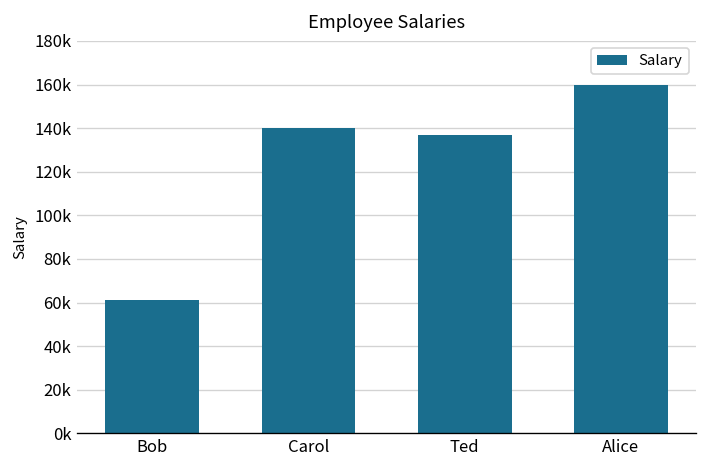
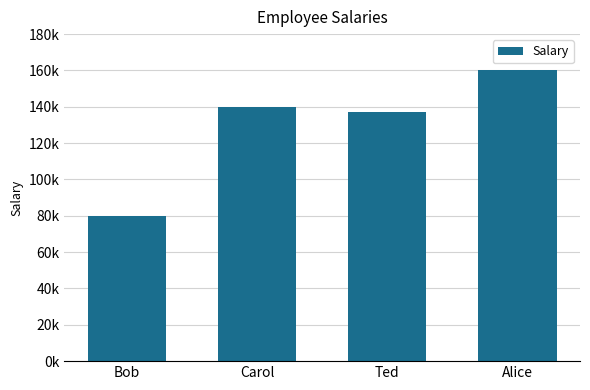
Bob: 61000 -> 80000
